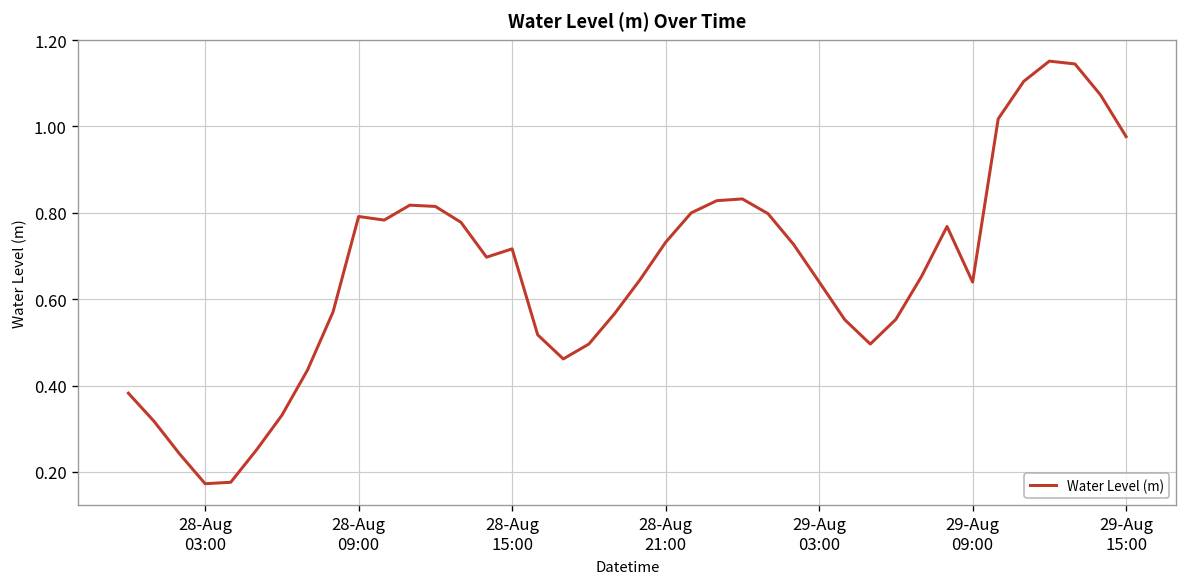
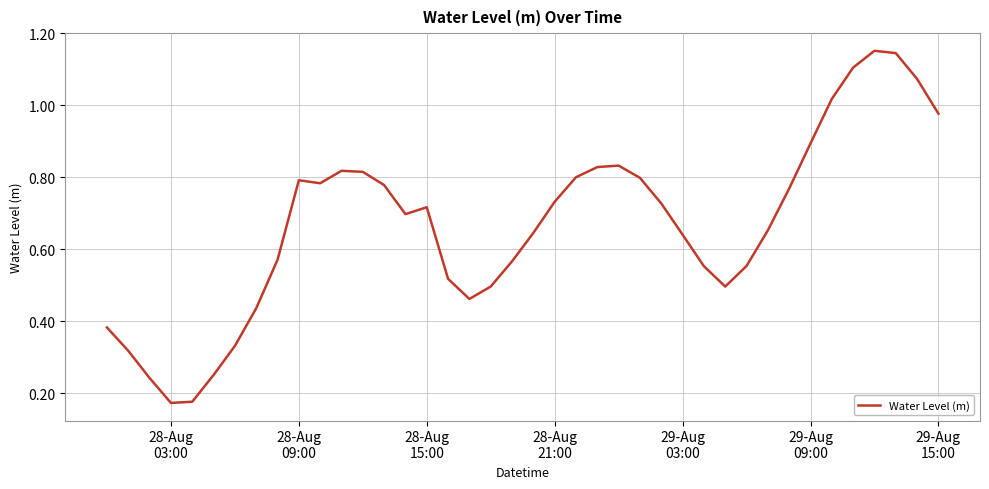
29-Aug 09:00: 0.64 -> 0.89
